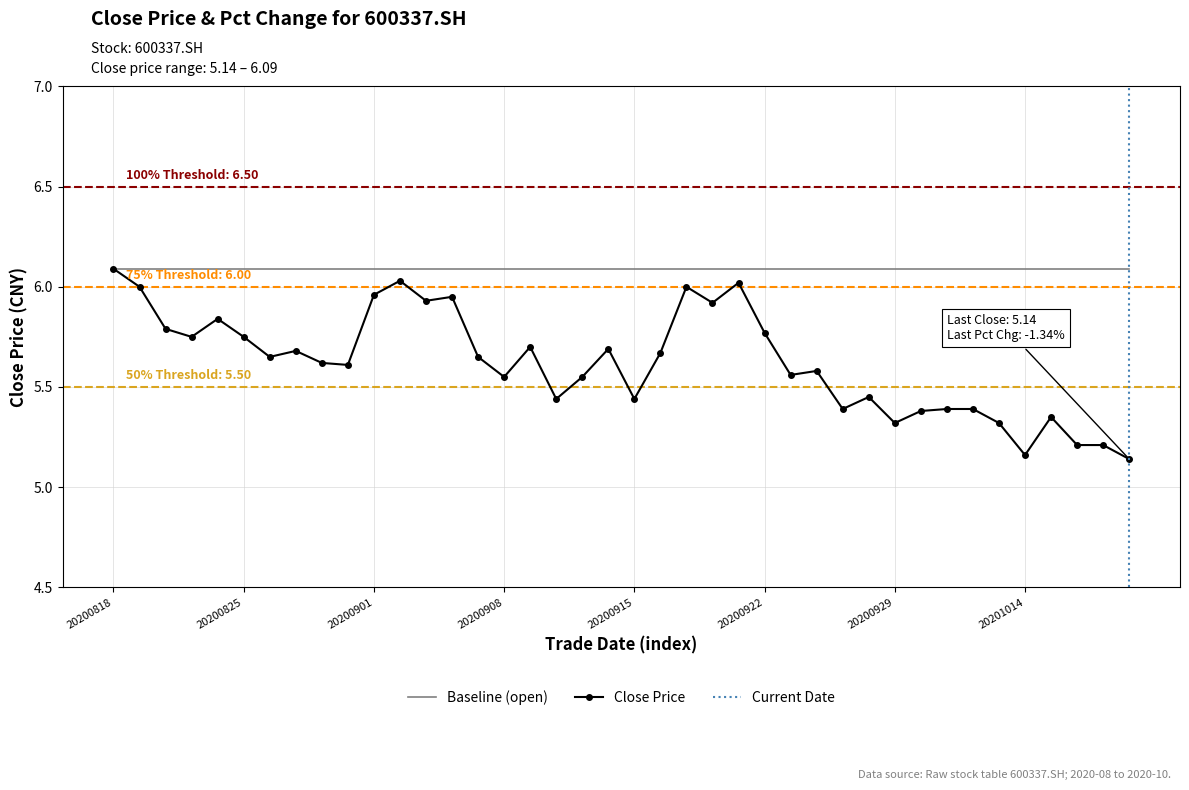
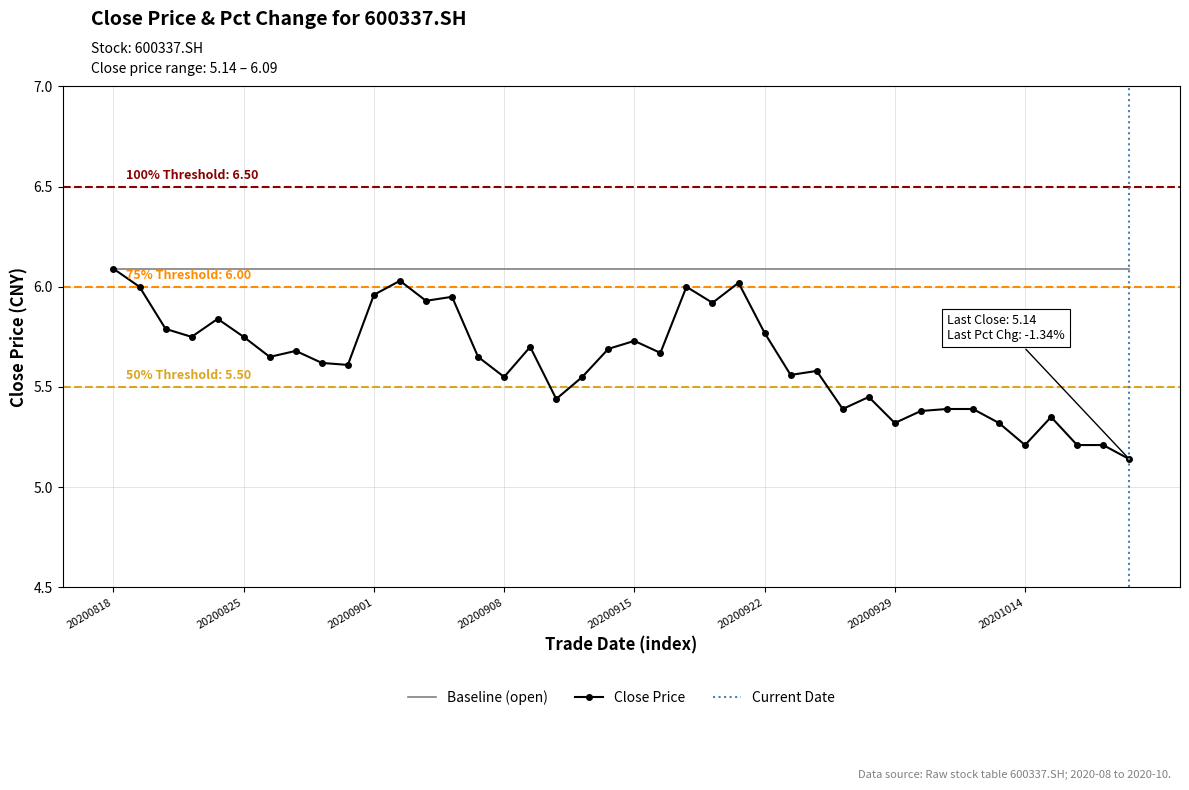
Close Price, 20200915: 5.44 -> 5.73
Close Price, 20201014: 5.16 -> 5.21
